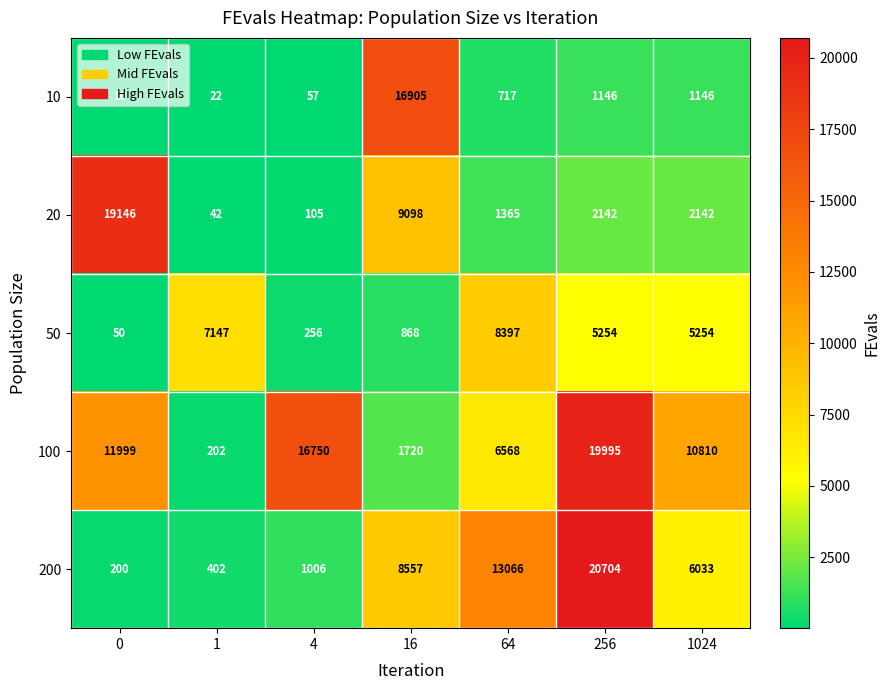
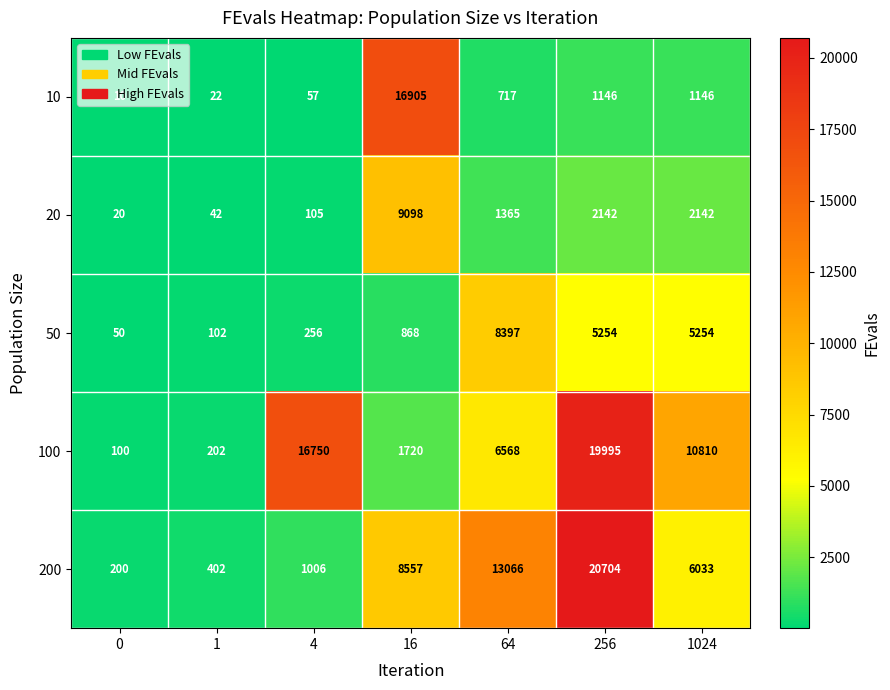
20, 0: 19146 -> 20
50, 1: 7147 -> 102
100, 0: 11999 -> 100
